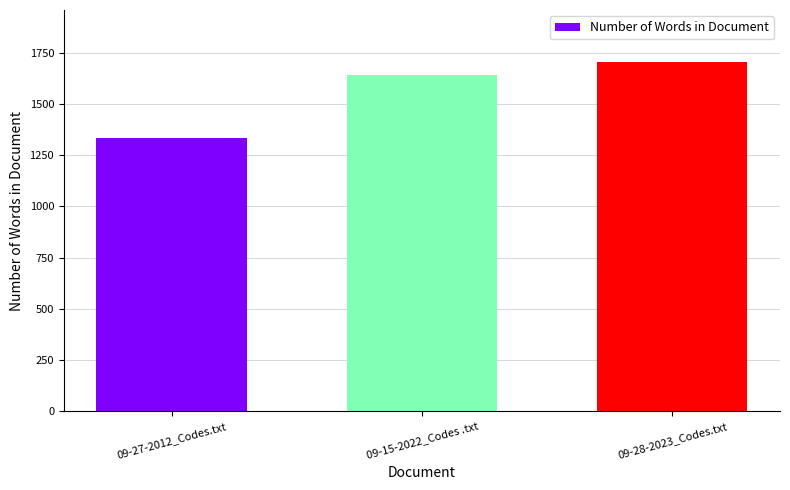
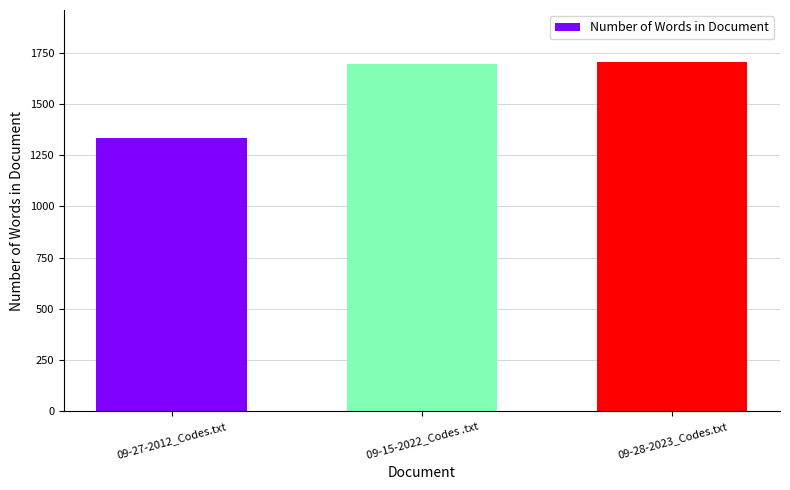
09-15-2022_Codes .txt: 1640 -> 1700
